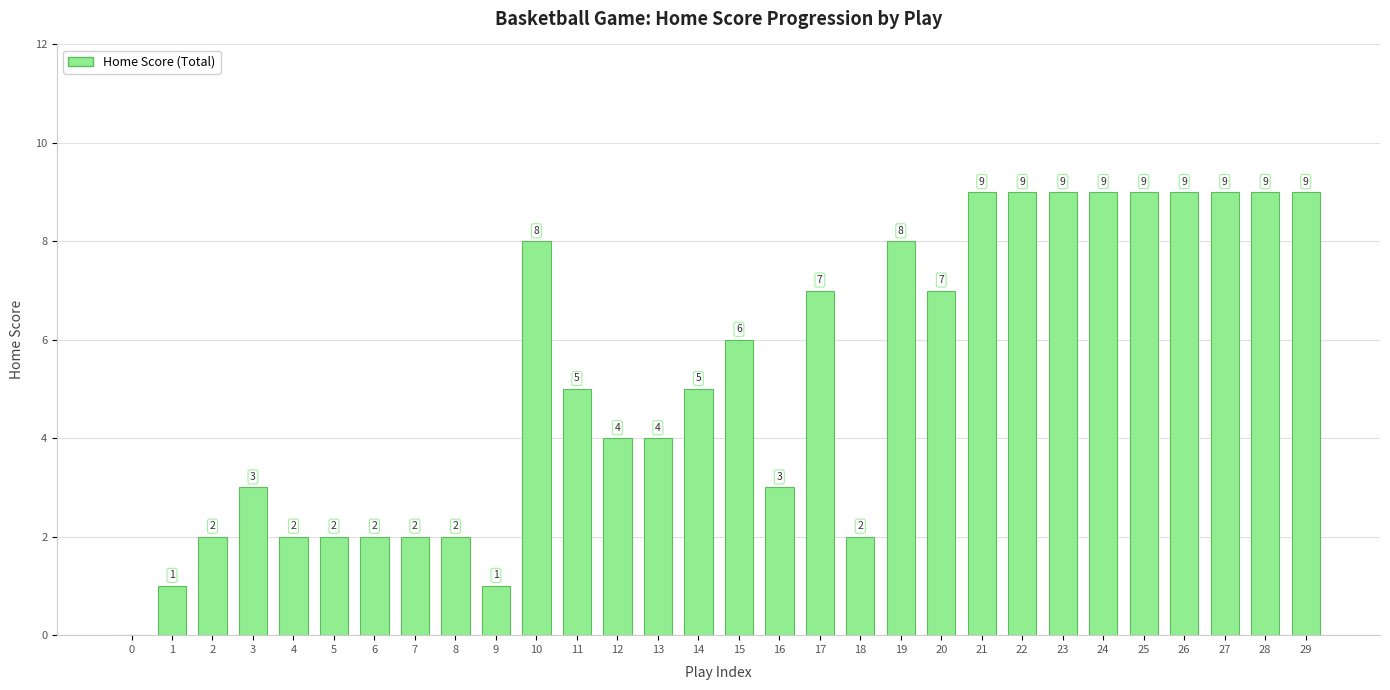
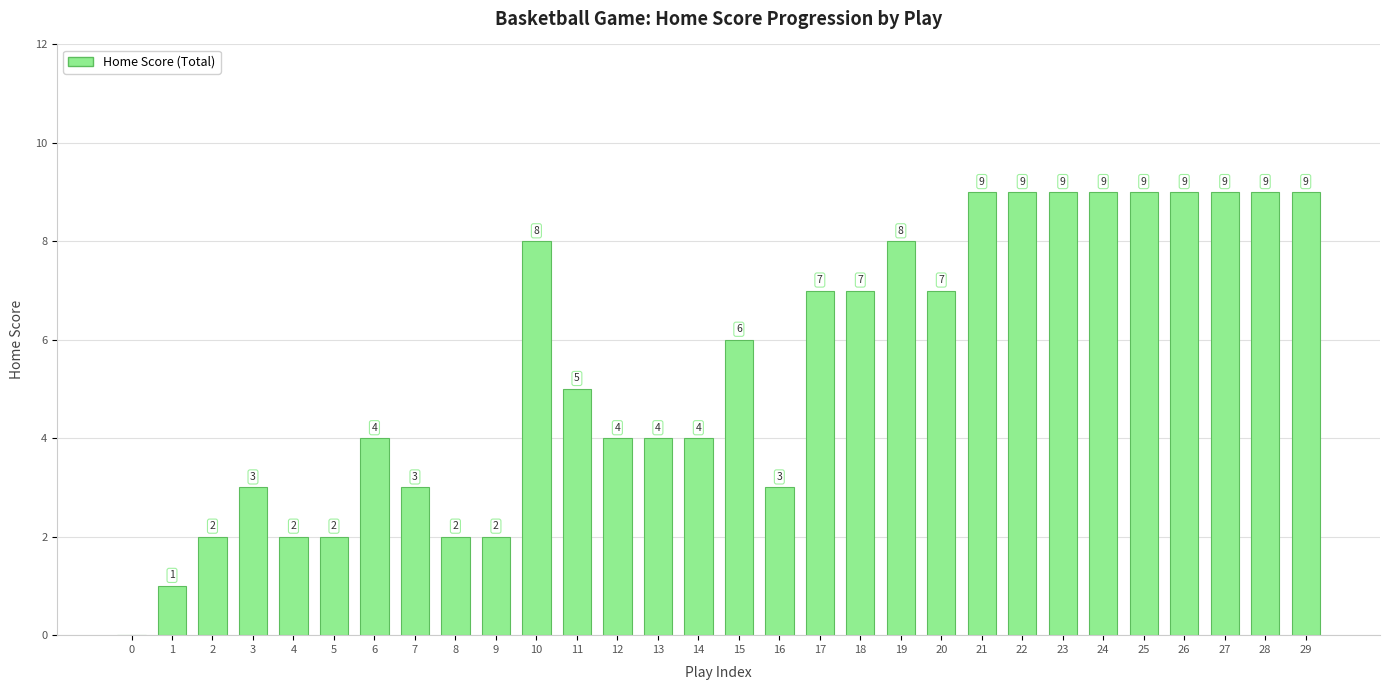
6: 2 -> 4
7: 2 -> 3
9: 1 -> 2
14: 5 -> 4
18: 2 -> 7
